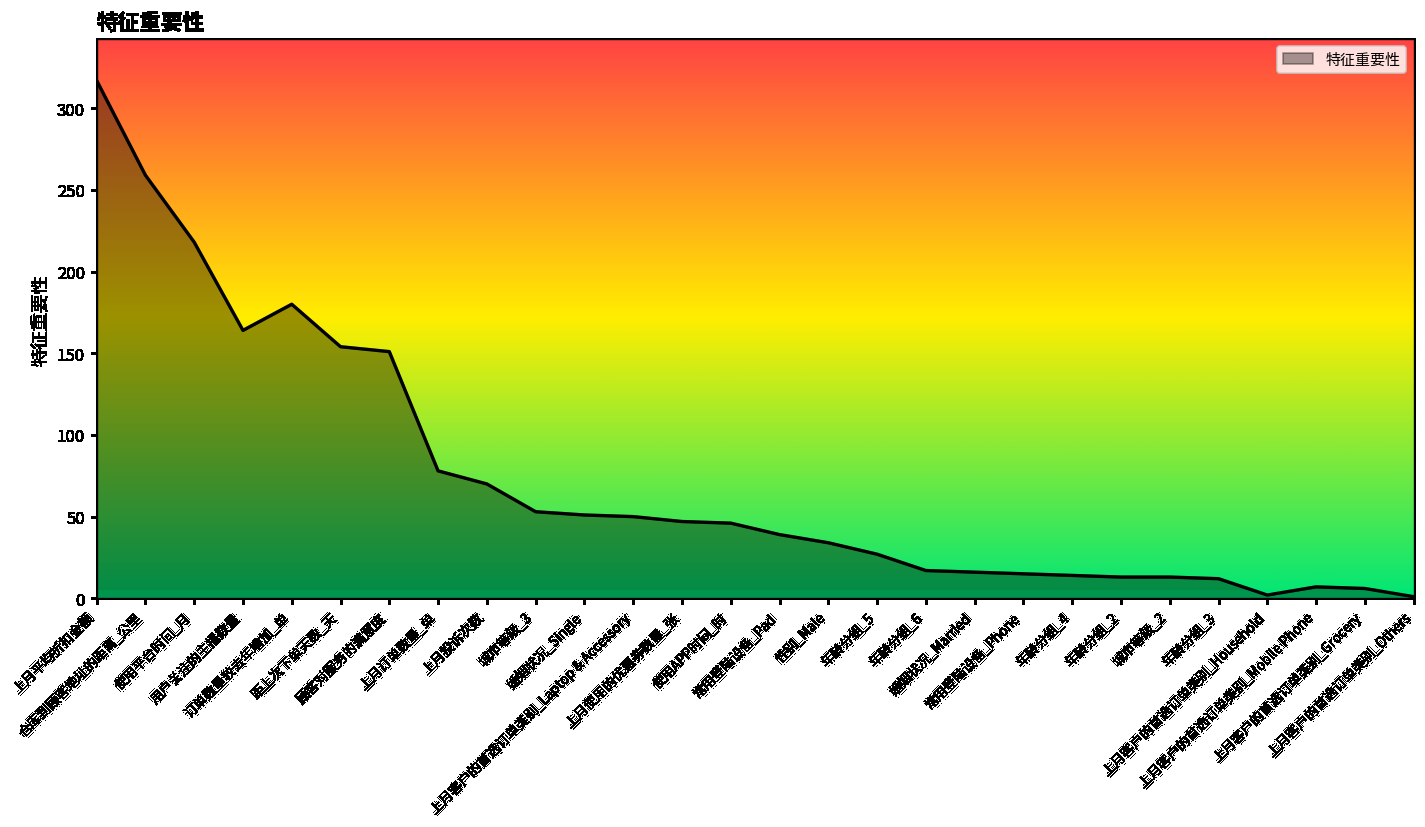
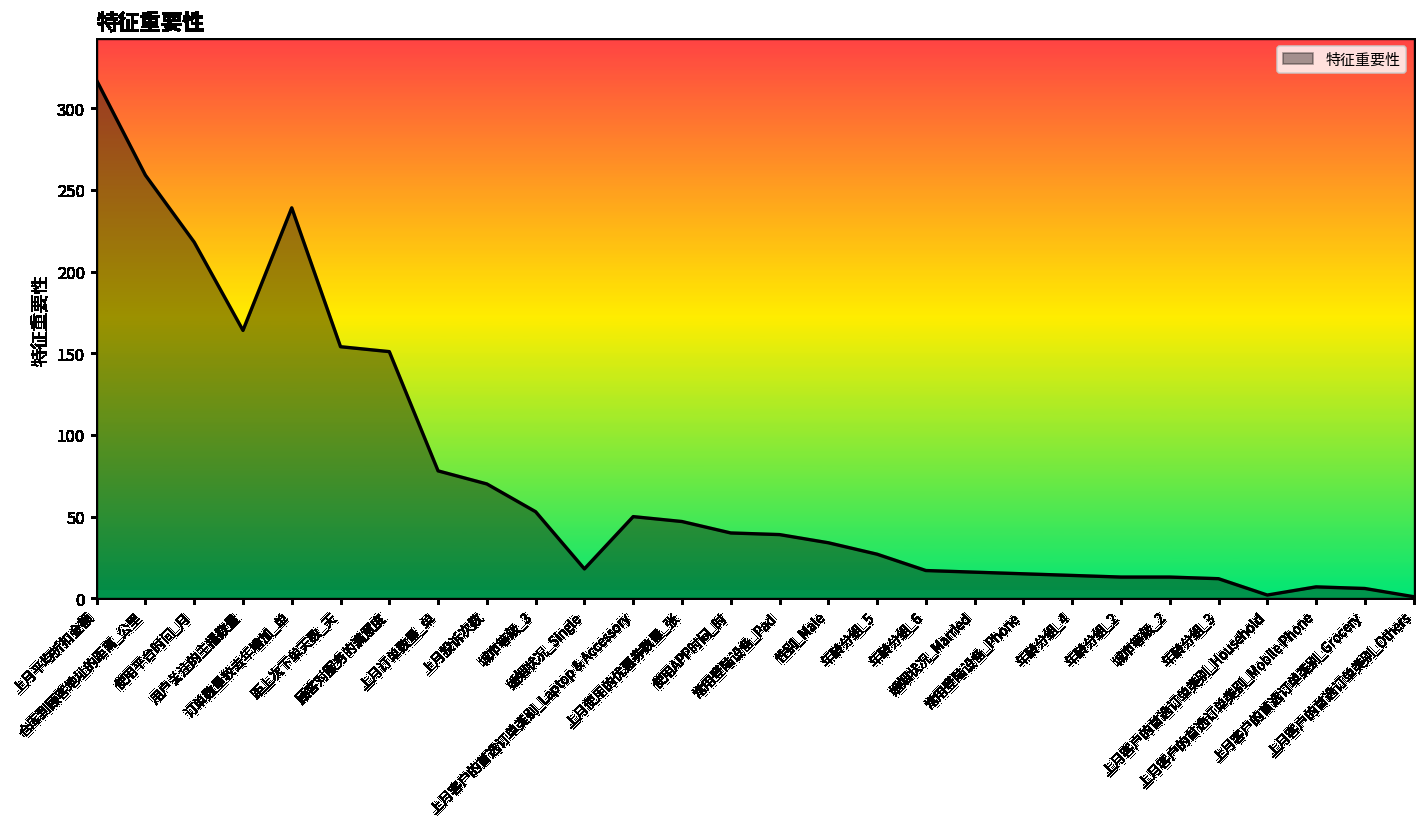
订单数量较去年增加_单: 180 -> 239
婚姻状况_Single: 51 -> 18
使用APP时间_时: 46 -> 40
